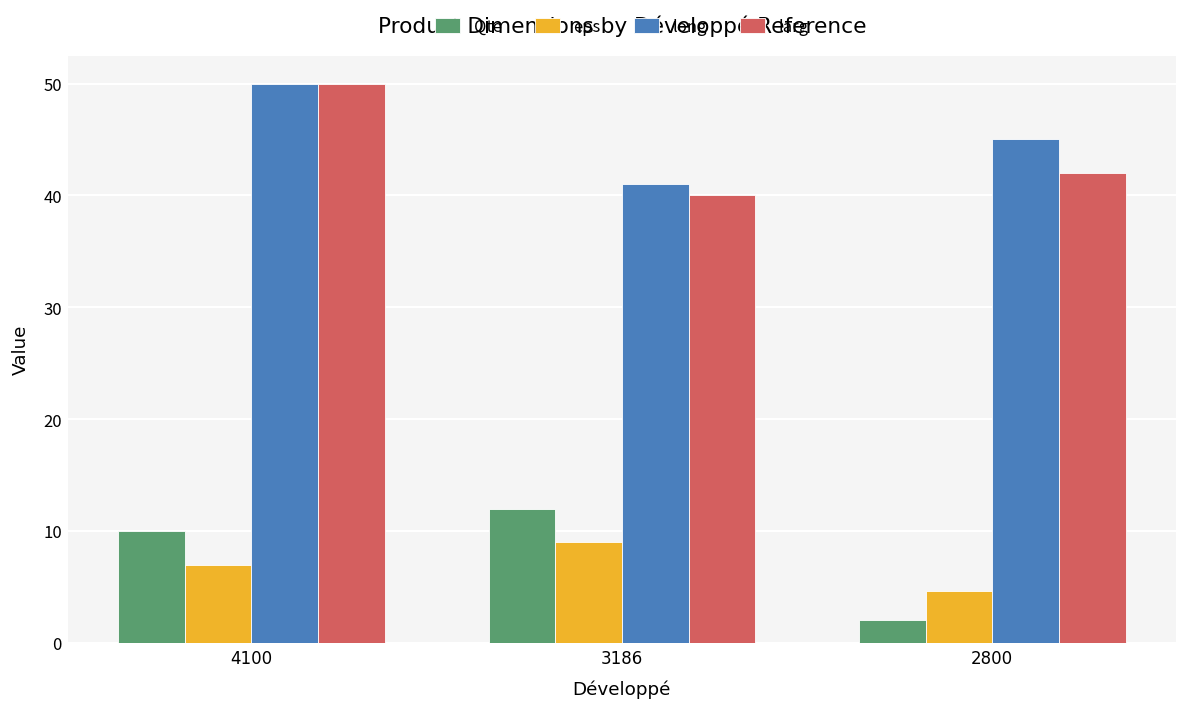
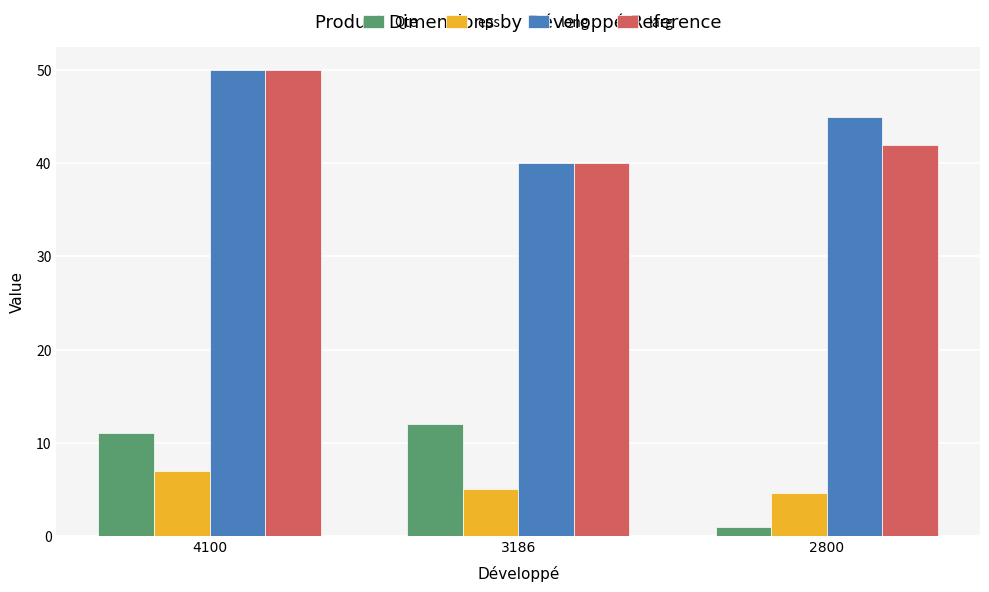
Qte, 4100: 10 -> 11
eps, 3186: 9 -> 5
long, 3186: 41 -> 40
Qte, 2800: 2 -> 1
